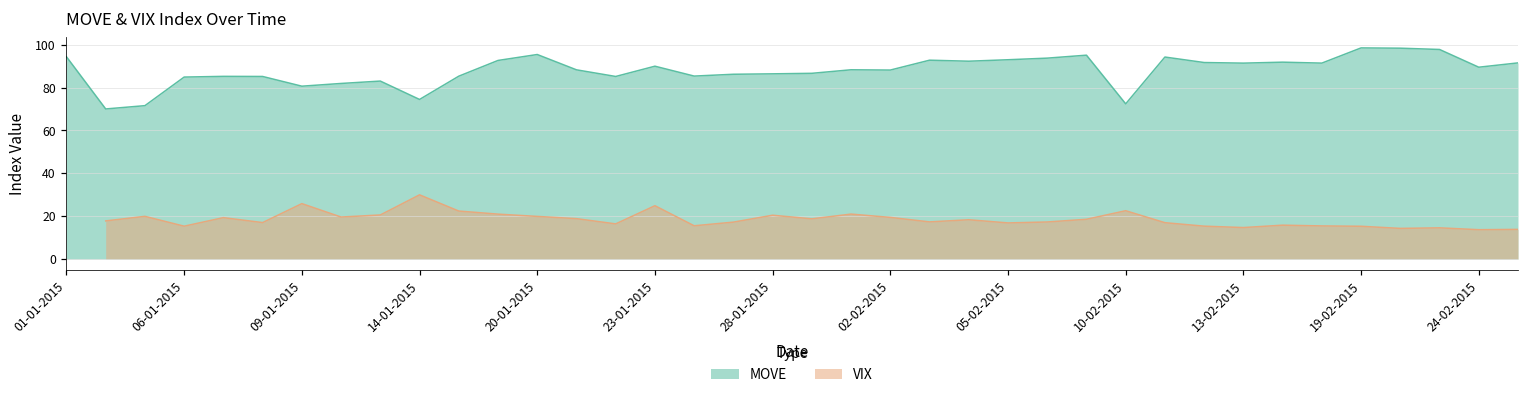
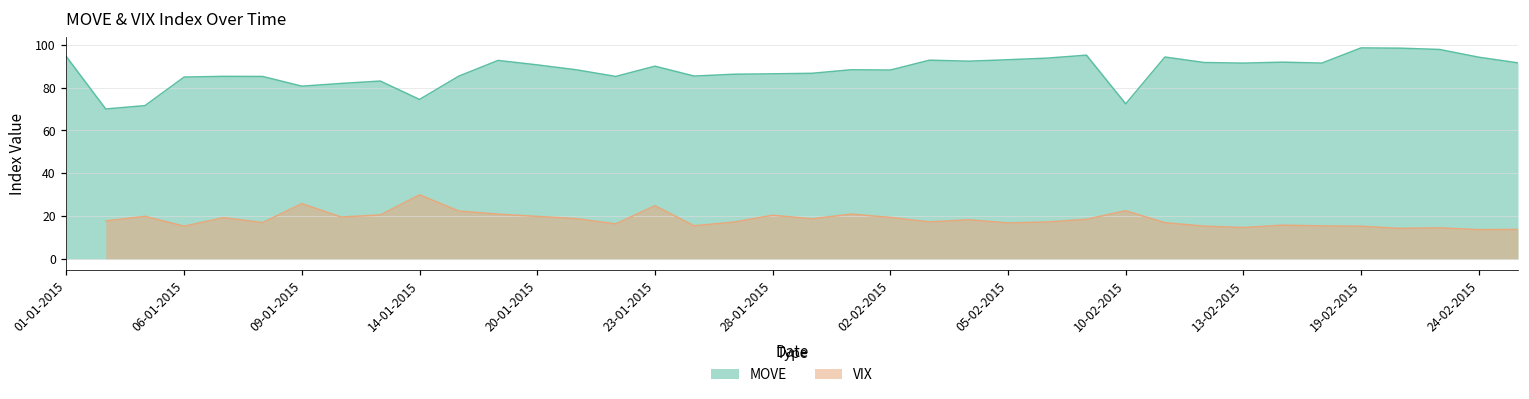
MOVE, 20-01-2015: 95 -> 91
MOVE, 24-02-2015: 89 -> 94
